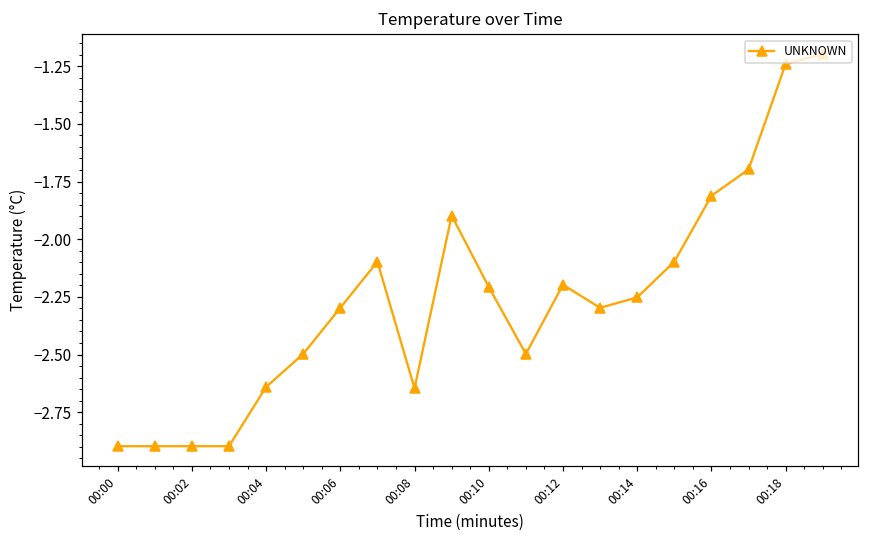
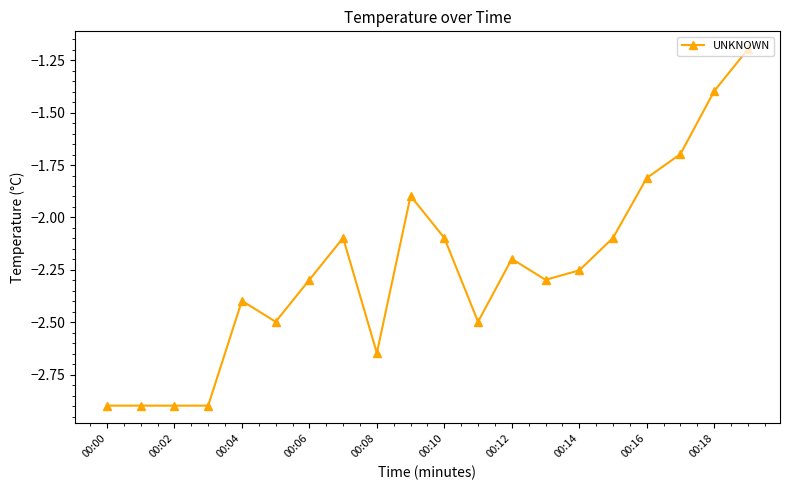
00:04: -2.64 -> -2.40
00:10: -2.21 -> -2.10
00:18: -1.24 -> -1.40
